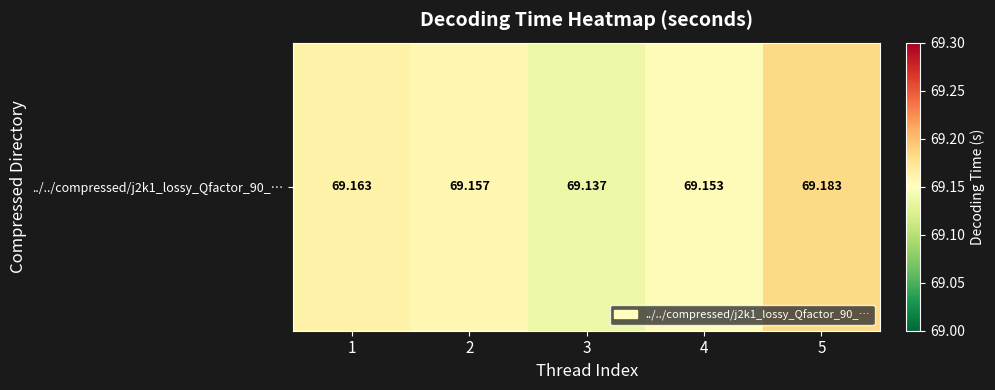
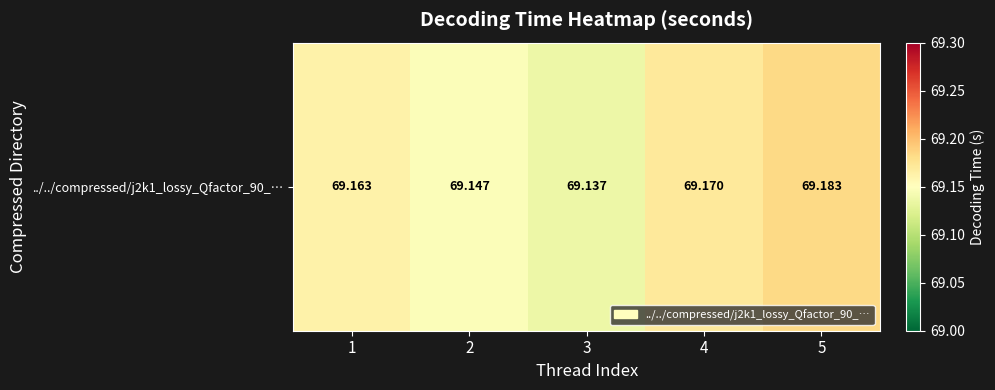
../../compressed/j2k1_lossy_Qfactor_90_…, 2: 69.157 -> 69.147
../../compressed/j2k1_lossy_Qfactor_90_…, 4: 69.153 -> 69.170
